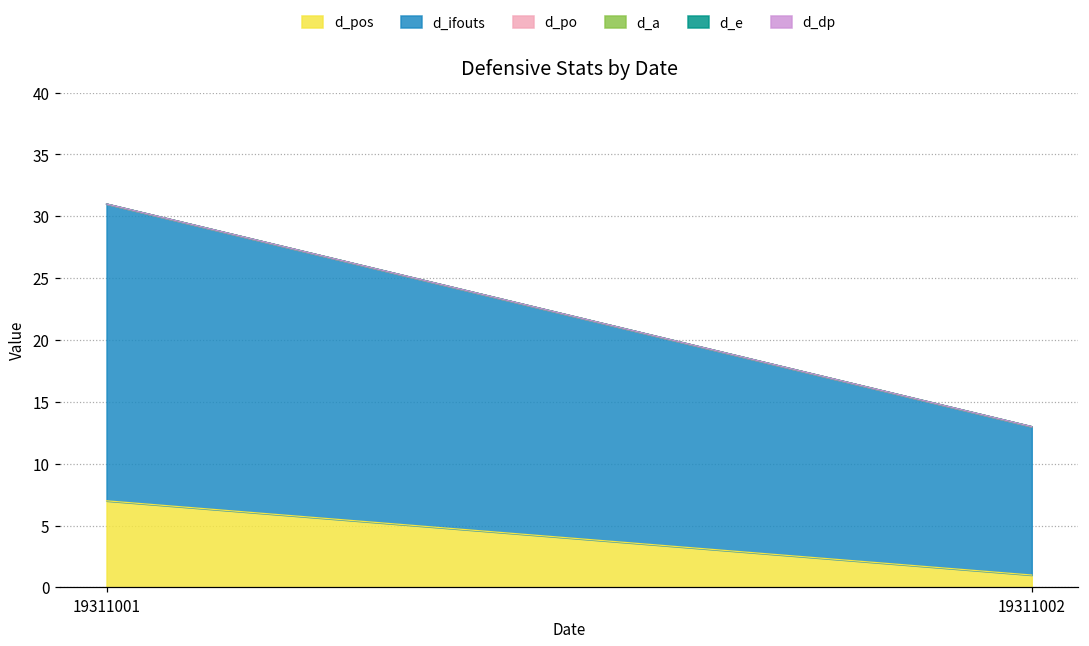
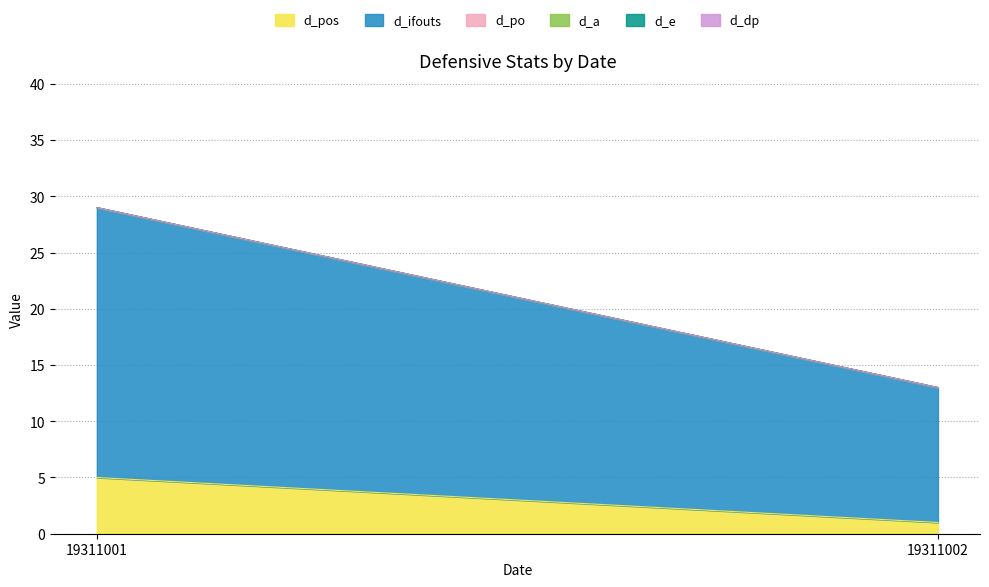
d_pos, 19311001: 7 -> 5
